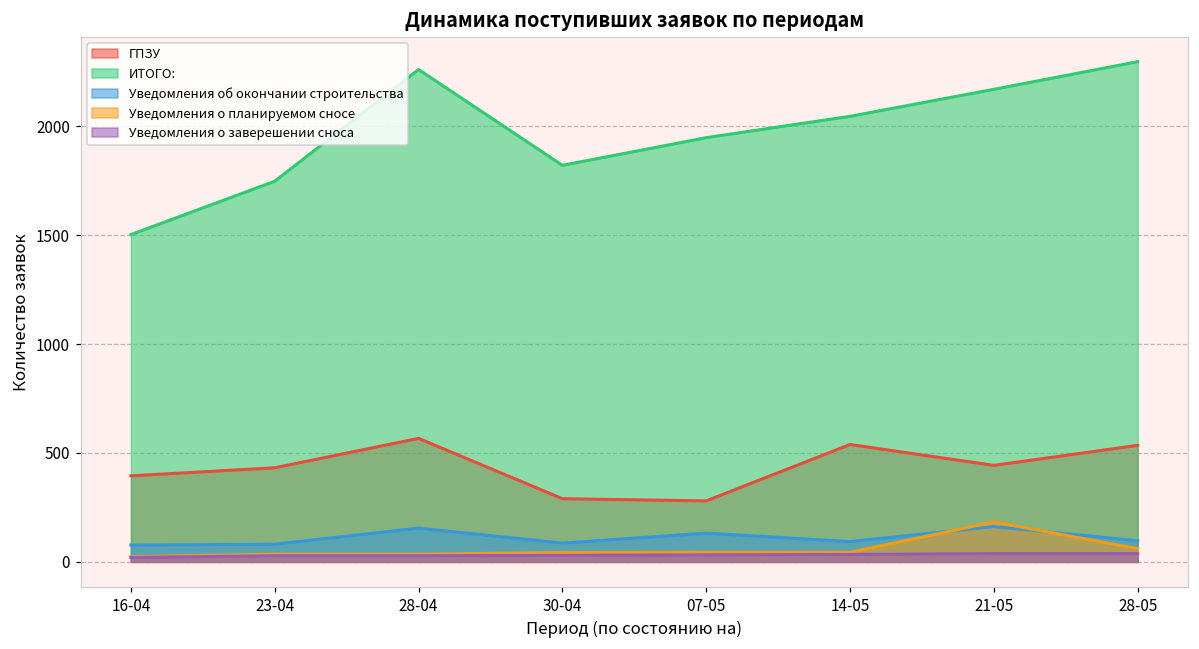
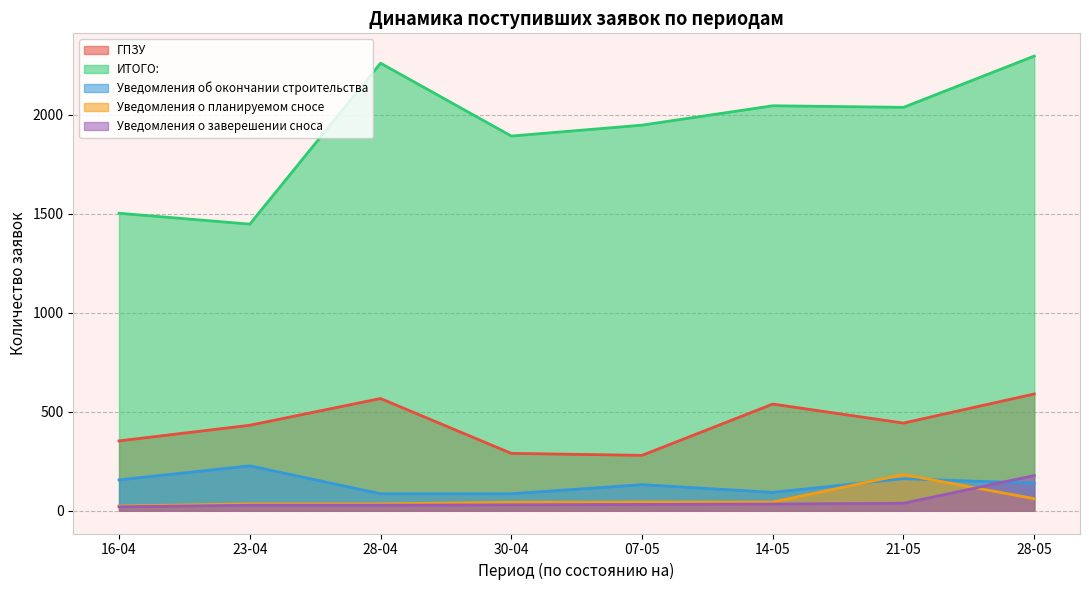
ГПЗУ, 16-04: 400 -> 350
Уведомления об окончании строительства, 16-04: 80 -> 160
ИТОГО:, 23-04: 1750 -> 1450
Уведомления об окончании строительства, 23-04: 80 -> 230
Уведомления об окончании строительства, 28-04: 160 -> 90
ИТОГО:, 30-04: 1820 -> 1890
ИТОГО:, 21-05: 2170 -> 2040
ГПЗУ, 28-05: 540 -> 590
Уведомления об окончании строительства, 28-05: 100 -> 140
Уведомления о заверешении сноса, 28-05: 40 -> 180
